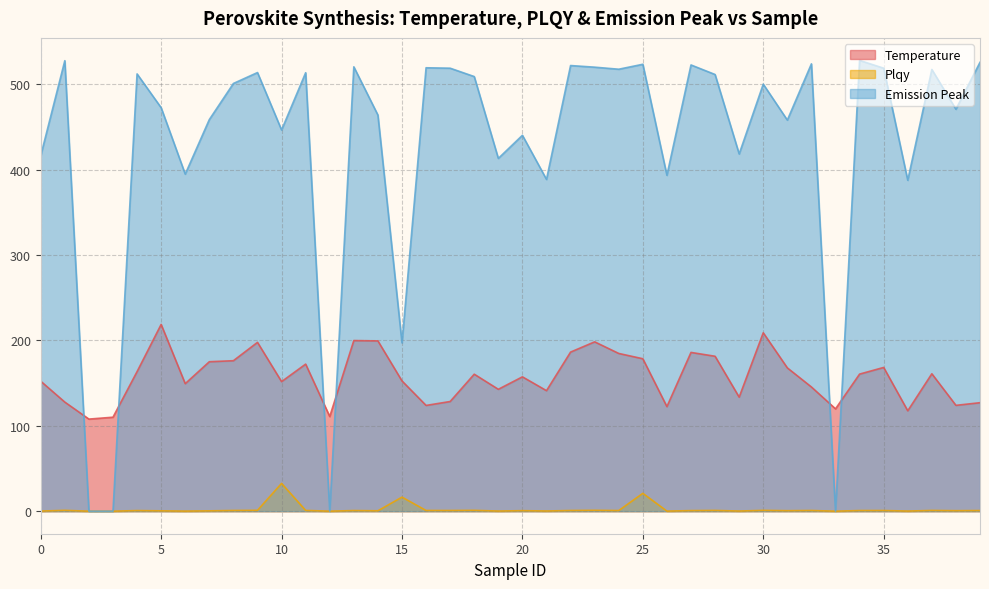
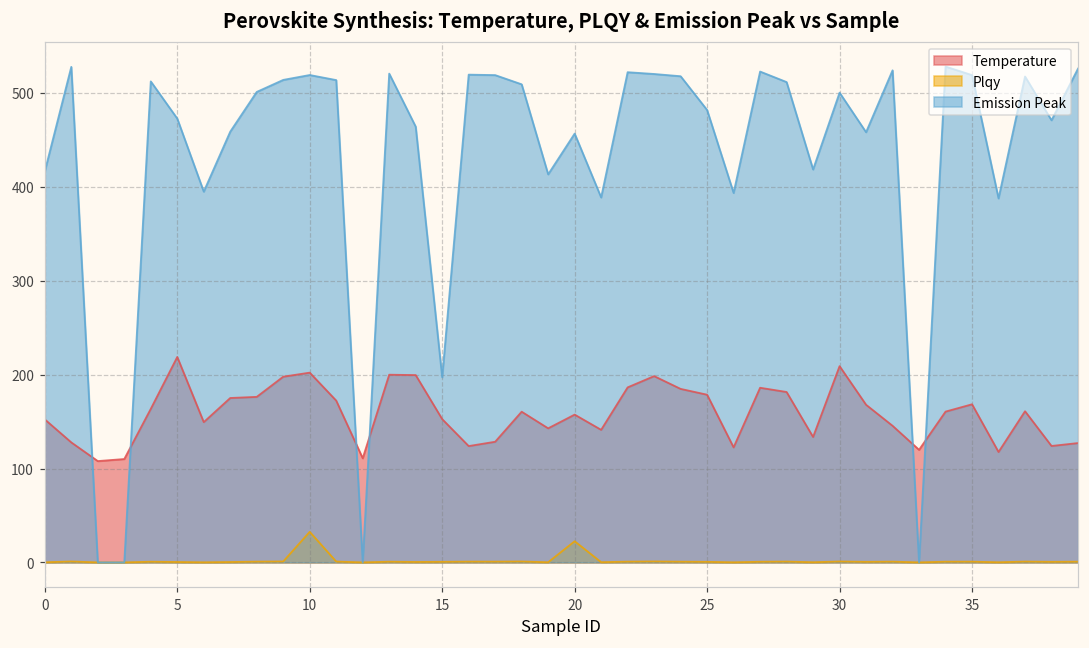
Temperature, 10: 150 -> 200
Emission Peak, 10: 450 -> 520
Plqy, 15: 20 -> 0
Plqy, 20: 0 -> 20
Emission Peak, 20: 440 -> 460
Plqy, 25: 20 -> 0
Emission Peak, 25: 520 -> 480
